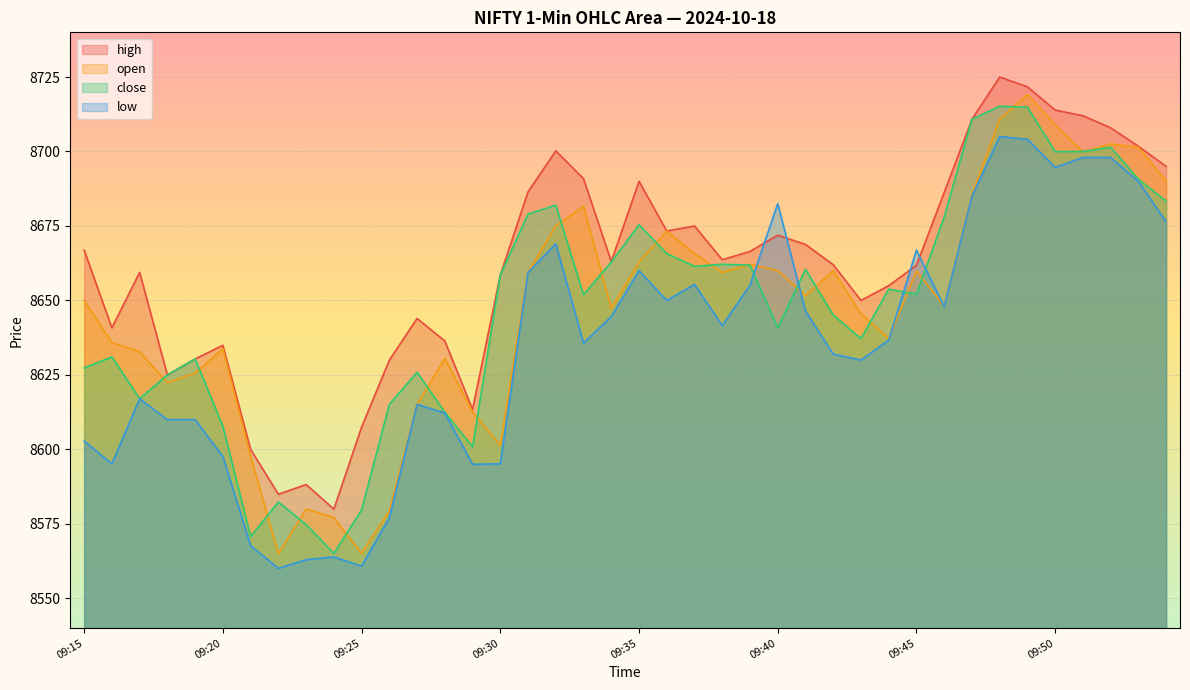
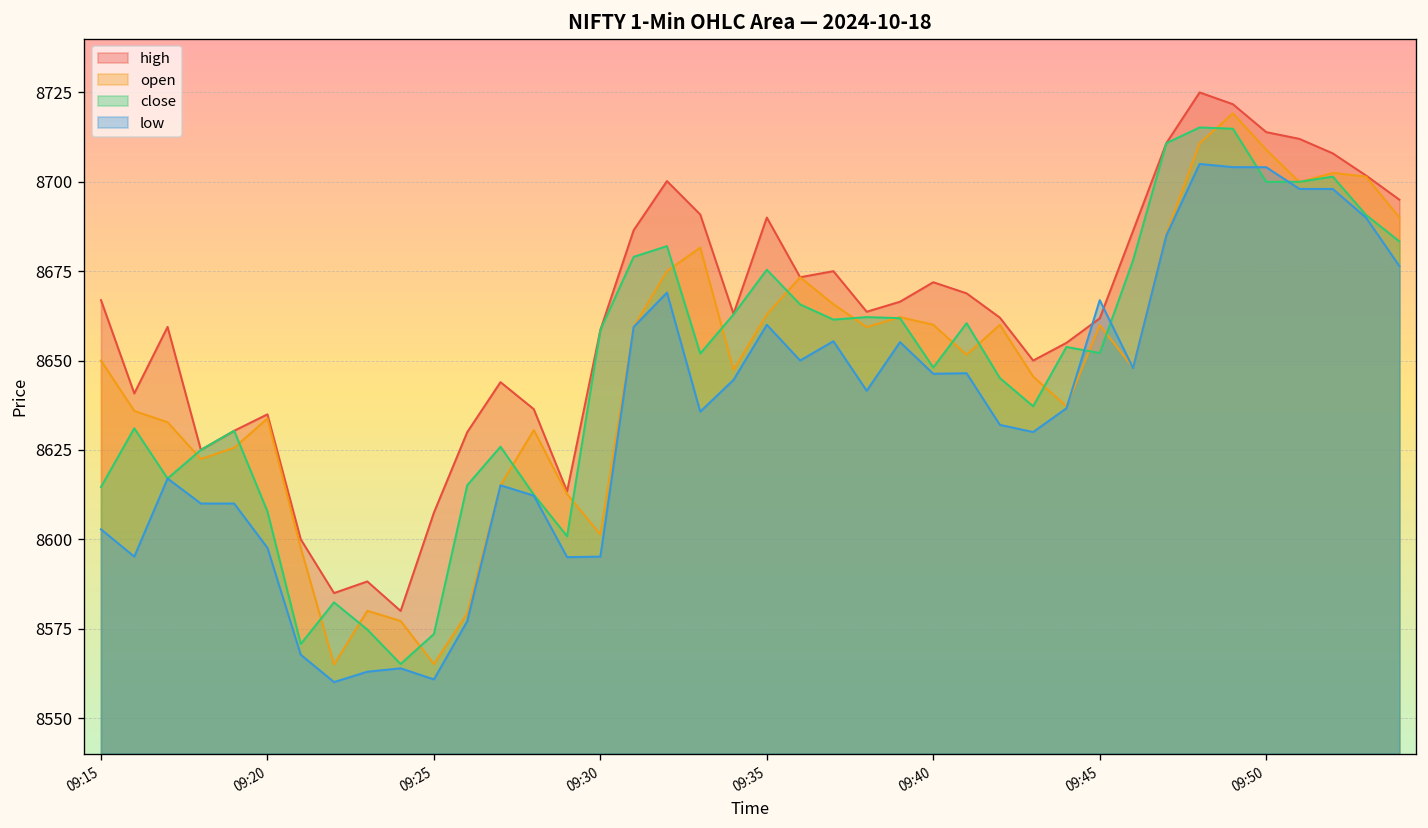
close, 09:15: 8627 -> 8615
close, 09:25: 8580 -> 8574
close, 09:40: 8641 -> 8648
low, 09:40: 8683 -> 8646
low, 09:50: 8695 -> 8704
